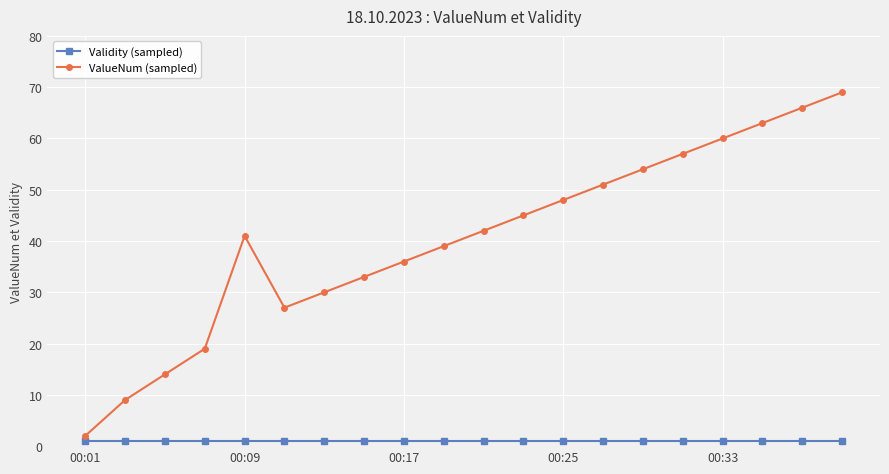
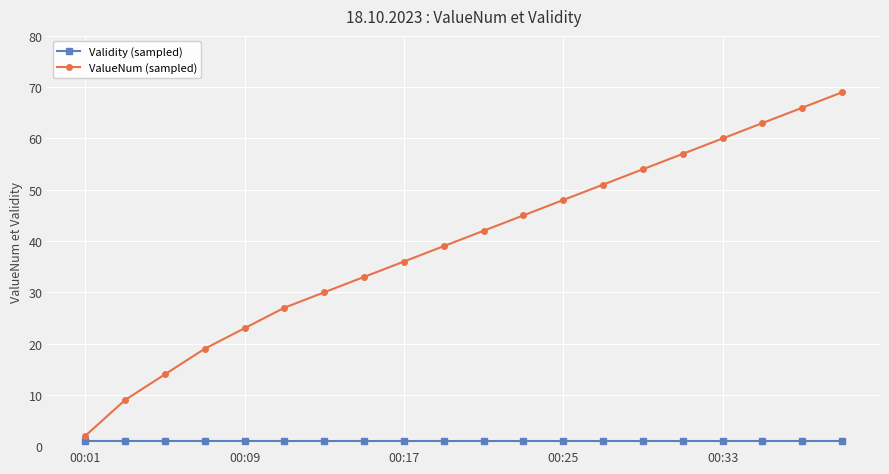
ValueNum (sampled), 00:09: 41 -> 23
